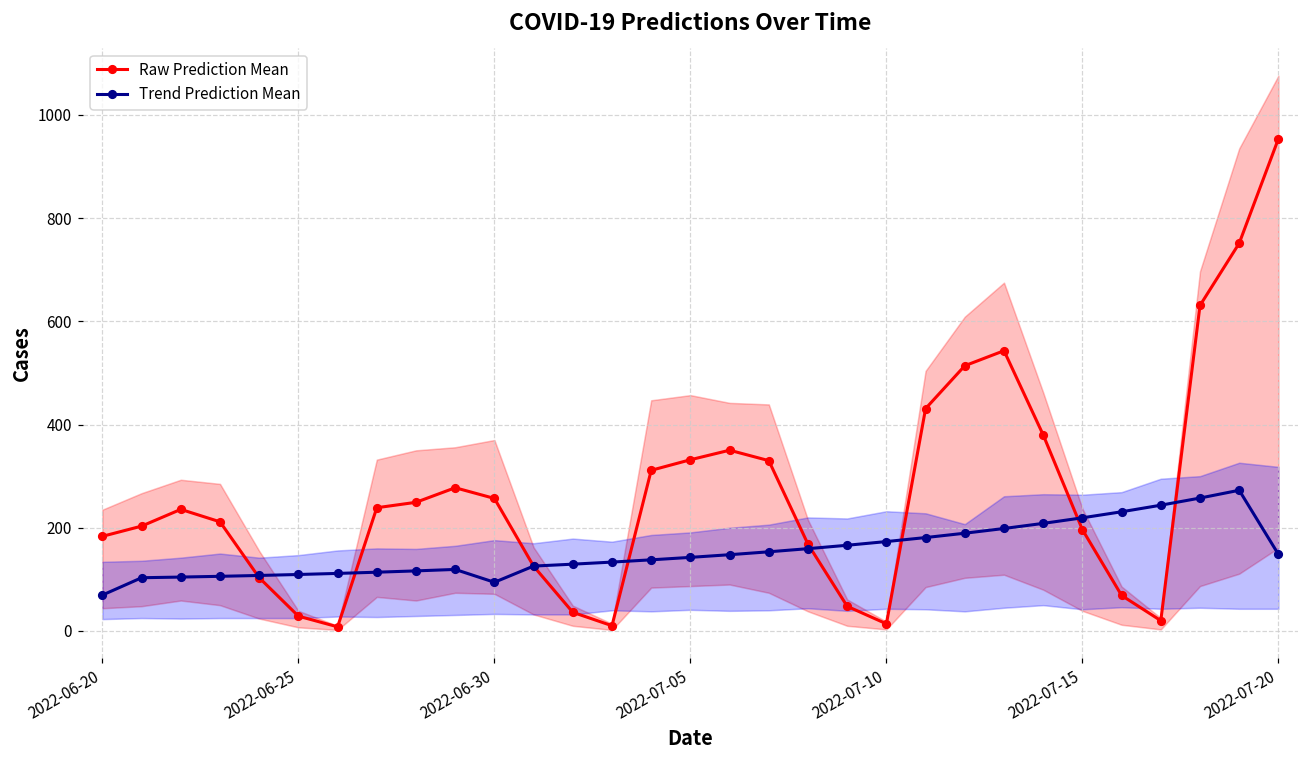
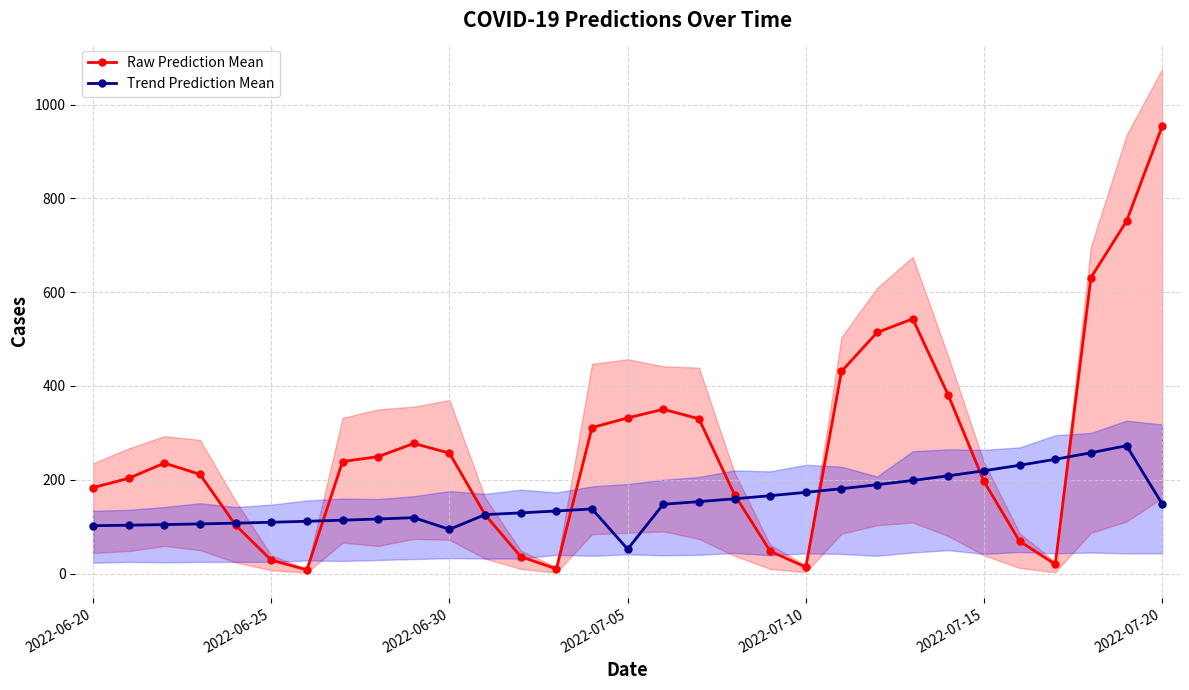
Trend Prediction Mean, 2022-06-20: 70 -> 100
Trend Prediction Mean, 2022-07-05: 140 -> 50
